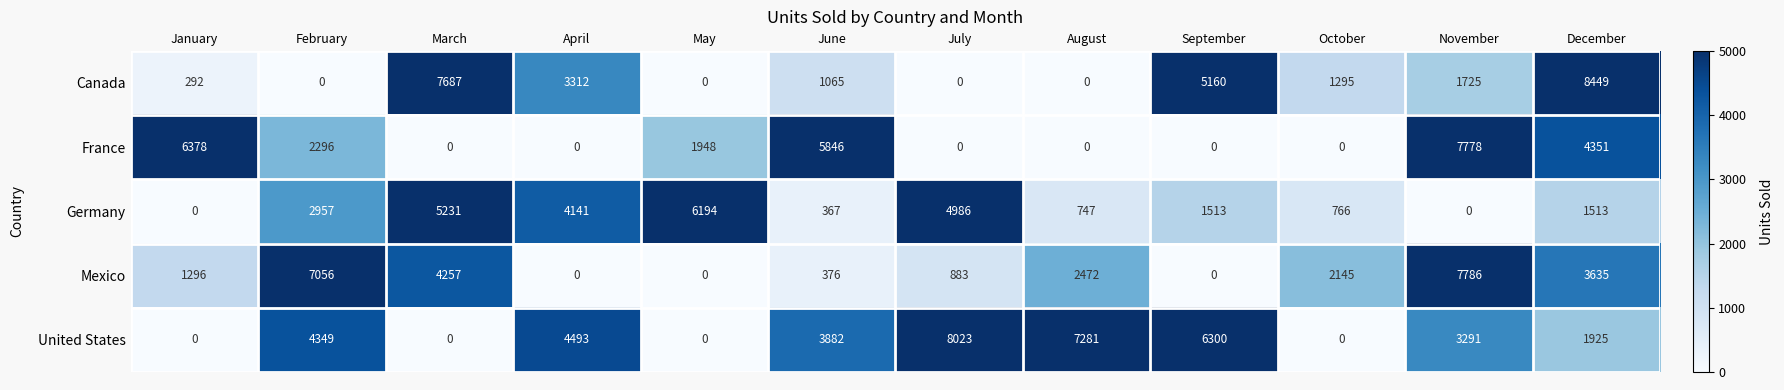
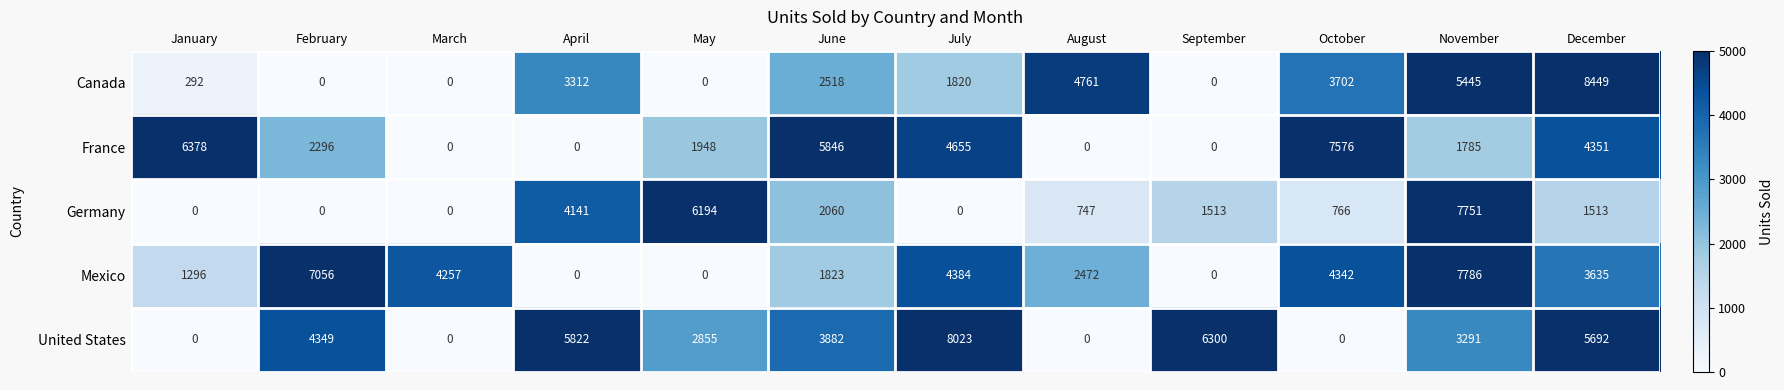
Canada, March: 7687 -> 0
Canada, June: 1065 -> 2518
Canada, July: 0 -> 1820
Canada, August: 0 -> 4761
Canada, September: 5160 -> 0
Canada, October: 1295 -> 3702
Canada, November: 1725 -> 5445
France, July: 0 -> 4655
France, October: 0 -> 7576
France, November: 7778 -> 1785
Germany, February: 2957 -> 0
Germany, March: 5231 -> 0
Germany, June: 367 -> 2060
Germany, July: 4986 -> 0
Germany, November: 0 -> 7751
Mexico, June: 376 -> 1823
Mexico, July: 883 -> 4384
Mexico, October: 2145 -> 4342
United States, April: 4493 -> 5822
United States, May: 0 -> 2855
United States, August: 7281 -> 0
United States, December: 1925 -> 5692
